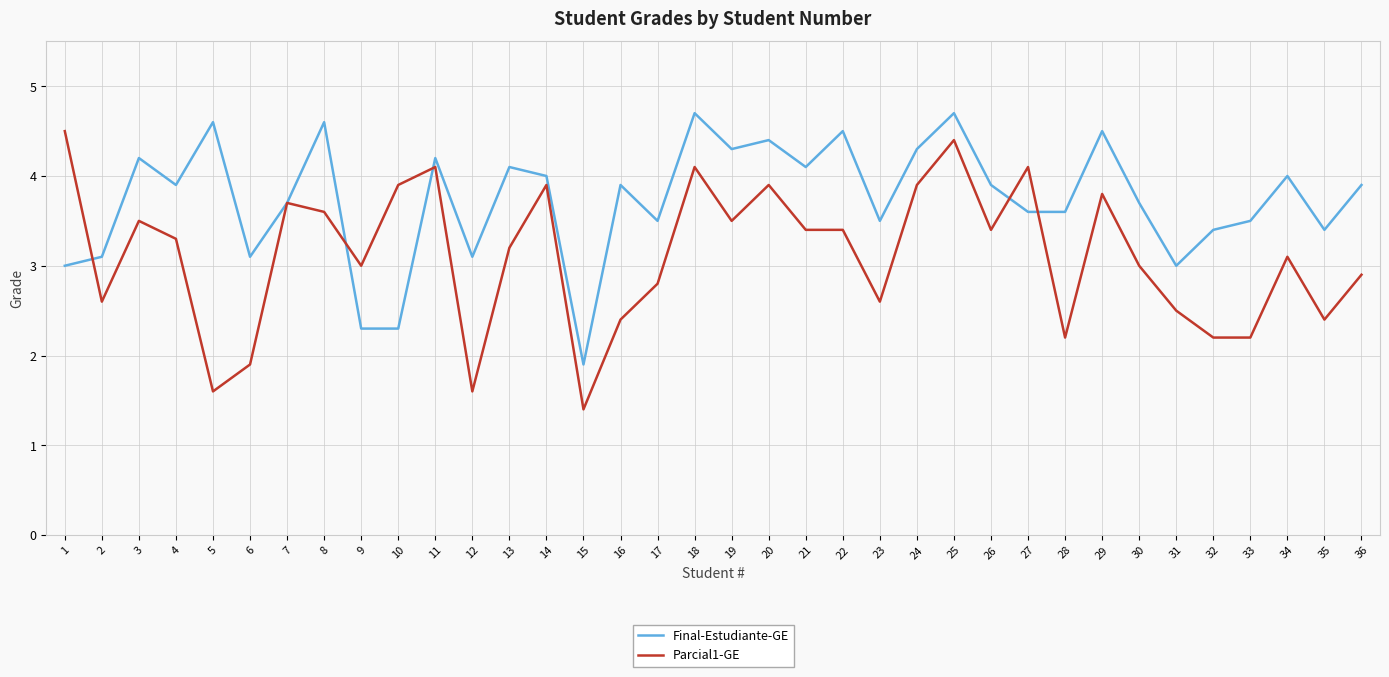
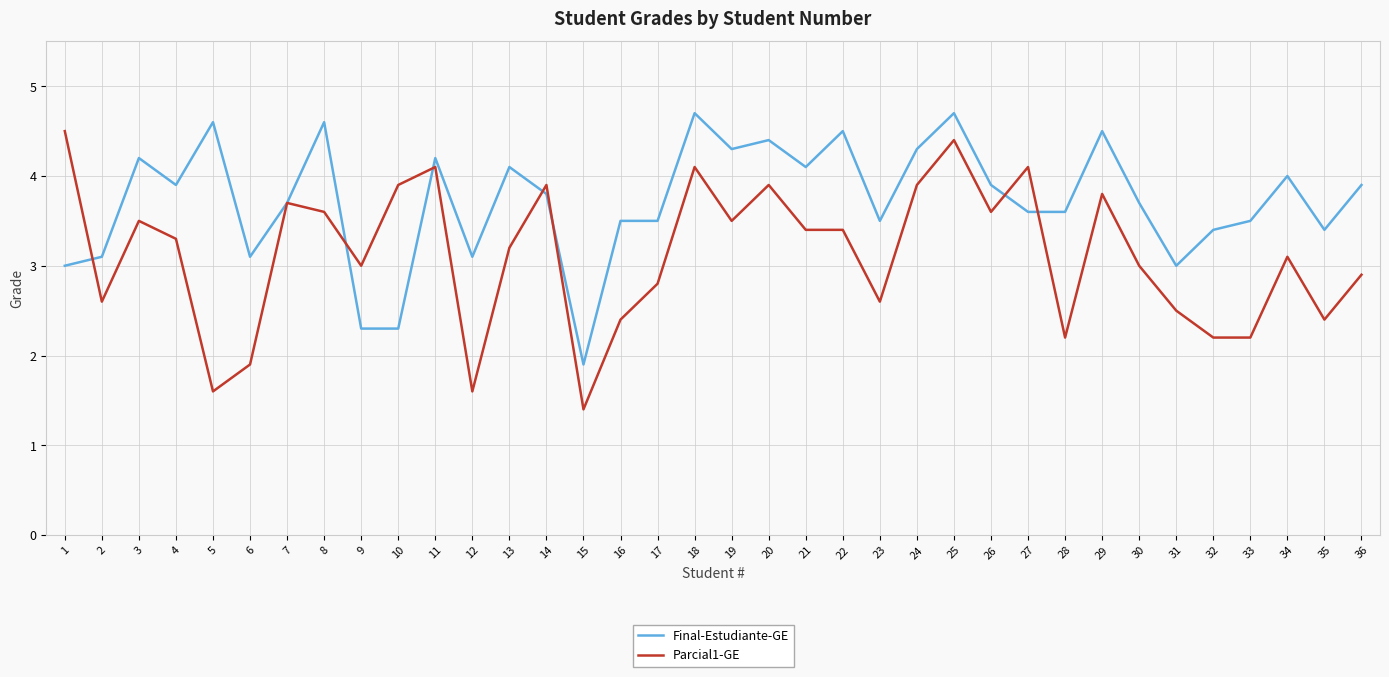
Final-Estudiante-GE, 14: 4.0 -> 3.8
Final-Estudiante-GE, 16: 3.9 -> 3.5
Parcial1-GE, 26: 3.4 -> 3.6
